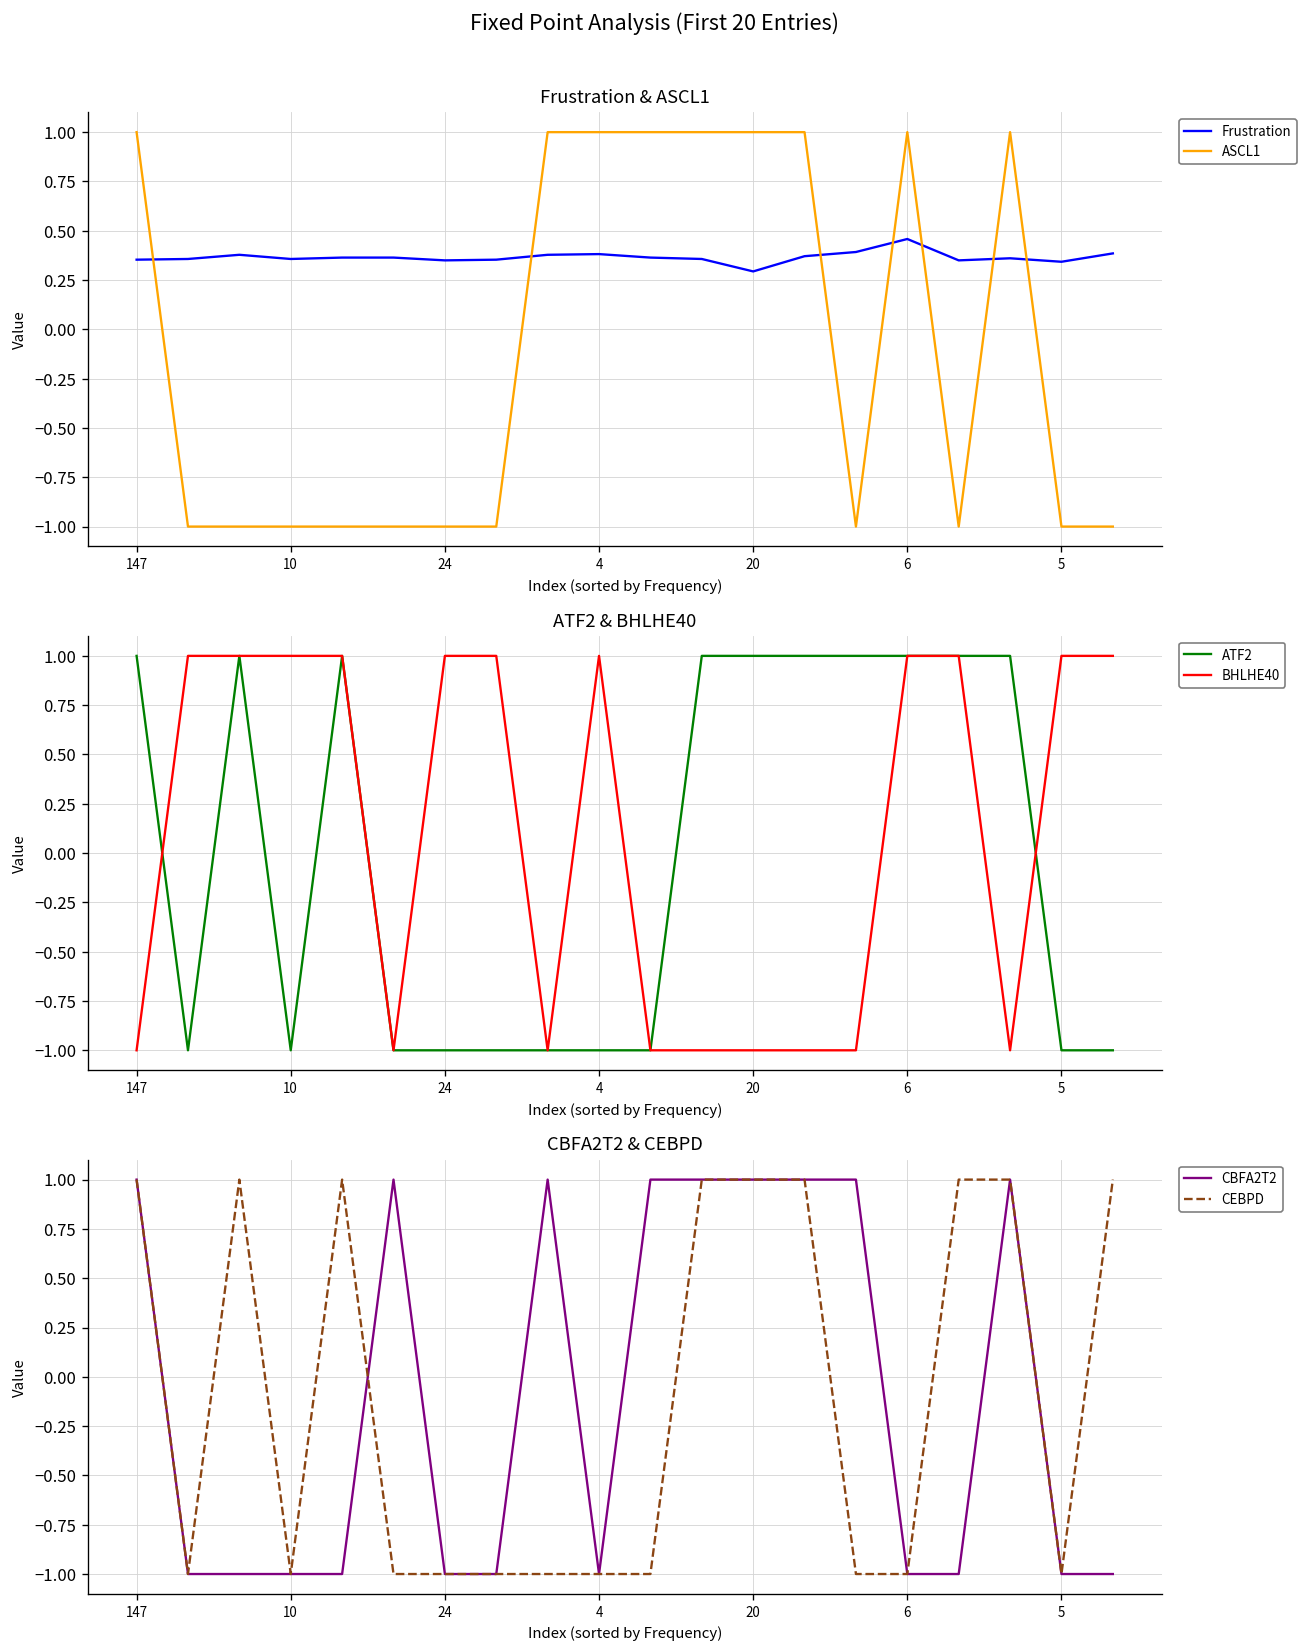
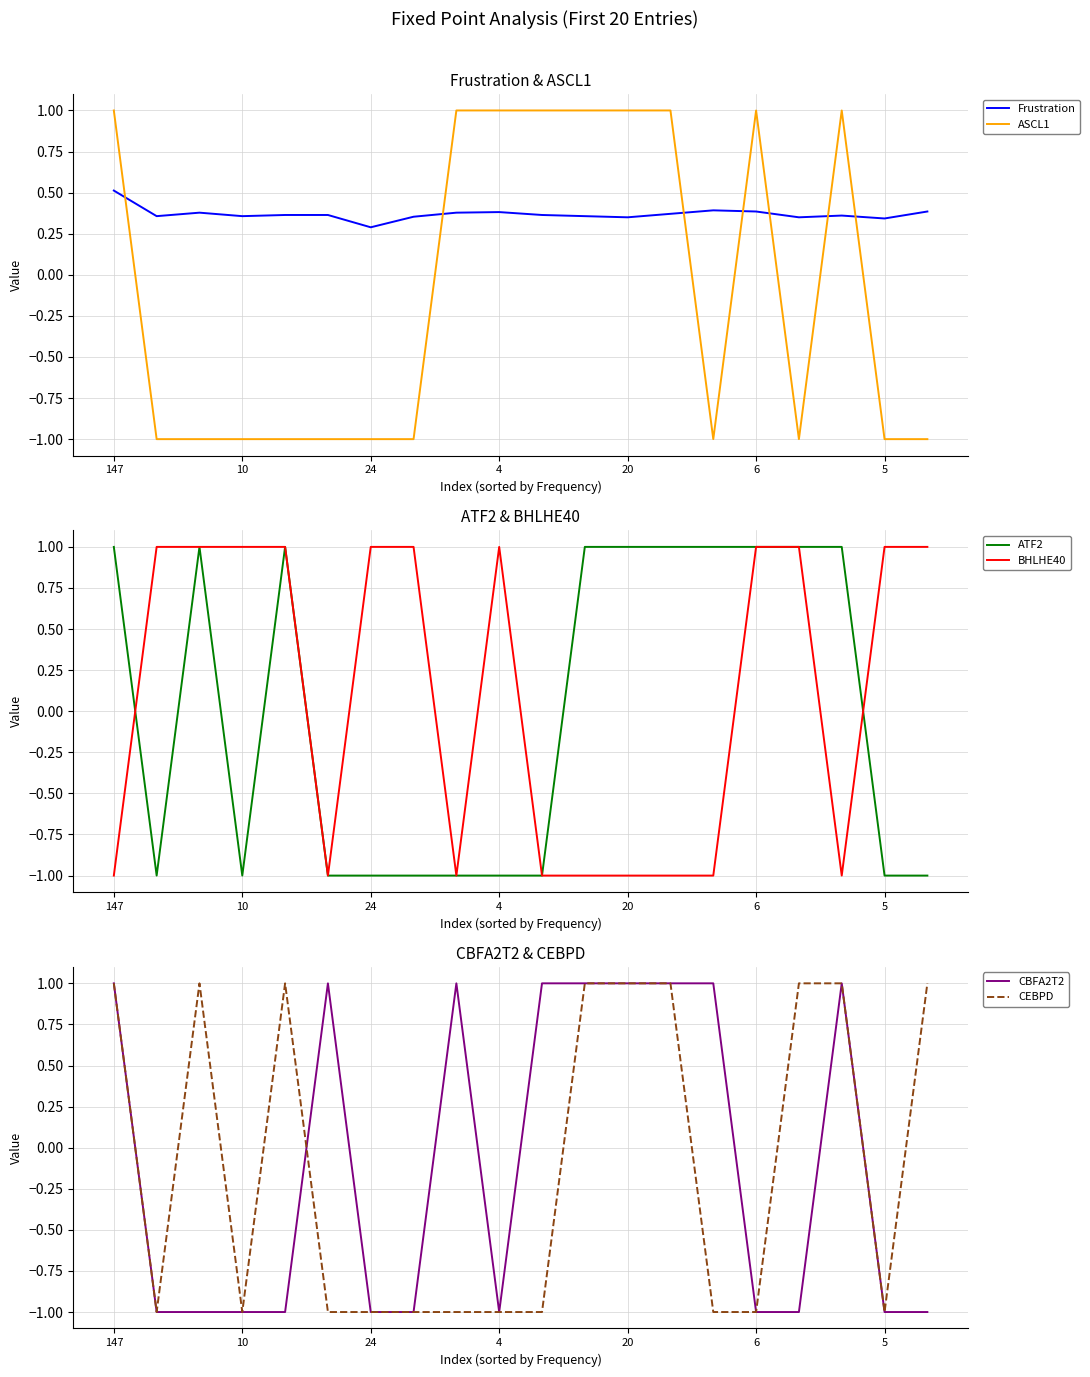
Frustration & ASCL1, Frustration, 147: 0.35 -> 0.51
Frustration & ASCL1, Frustration, 24: 0.35 -> 0.29
Frustration & ASCL1, Frustration, 20: 0.29 -> 0.35
Frustration & ASCL1, Frustration, 6: 0.46 -> 0.39
